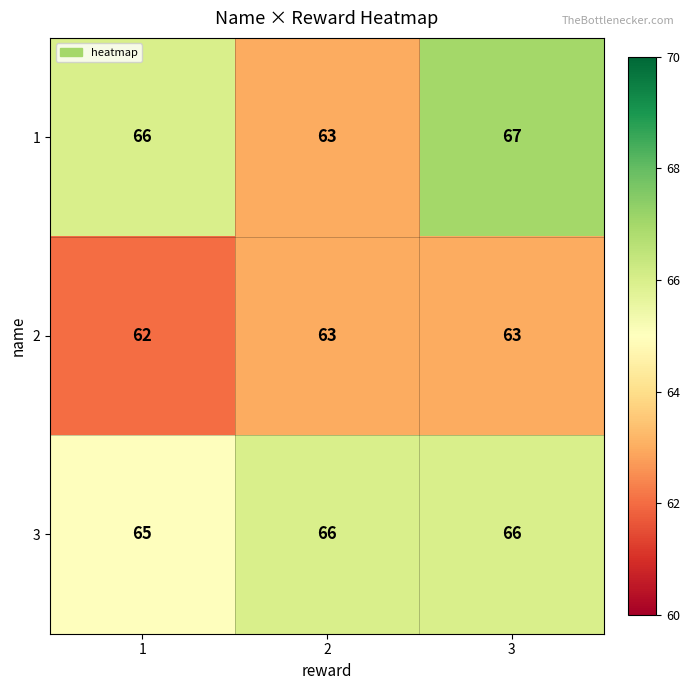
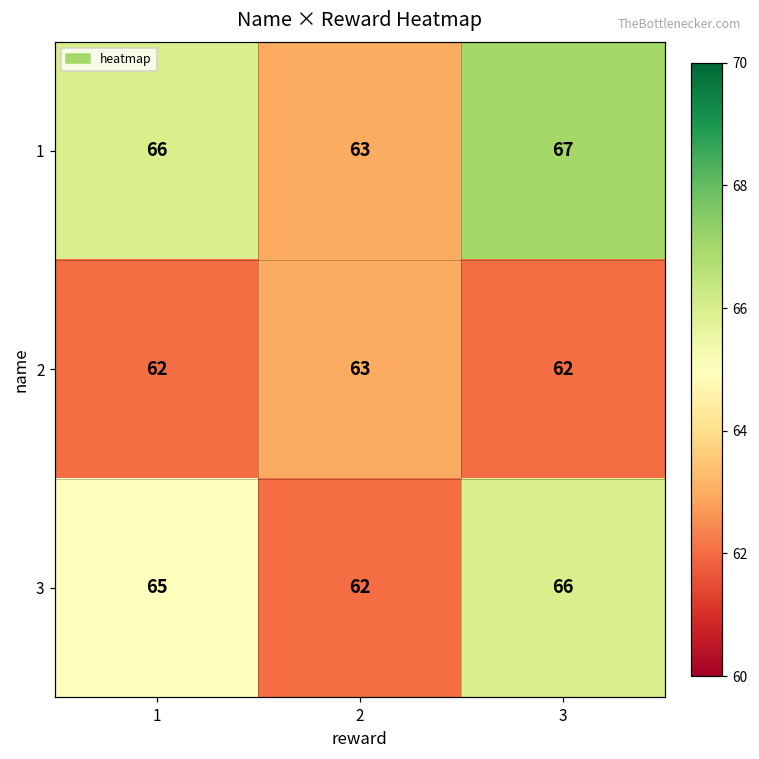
2, 3: 63 -> 62
3, 2: 66 -> 62
